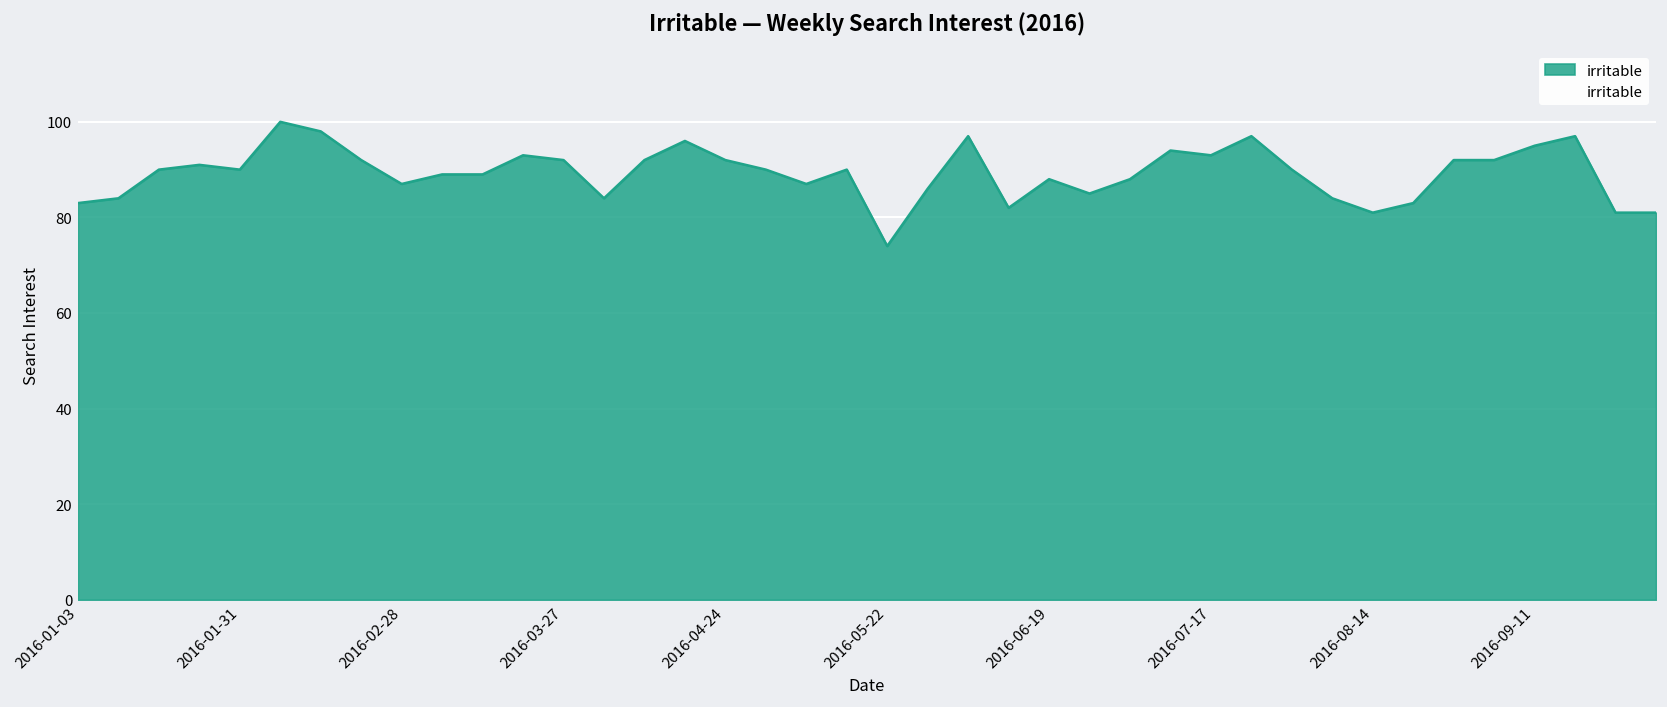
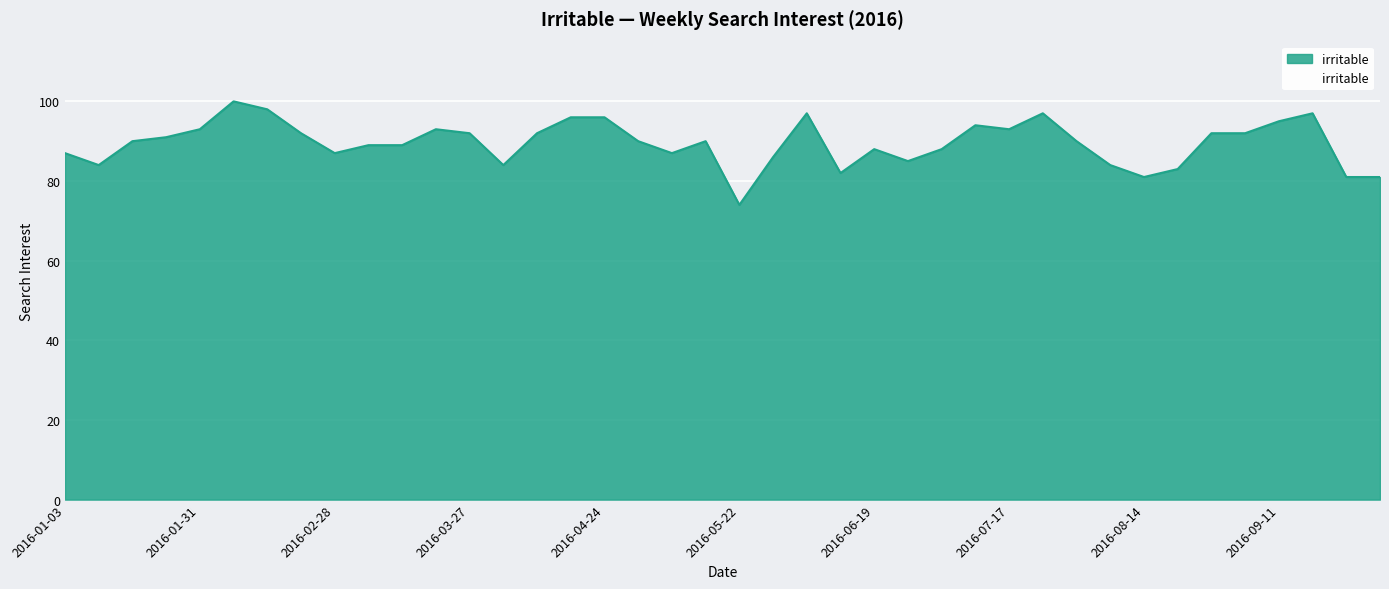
2016-01-03: 83 -> 87
2016-01-31: 90 -> 93
2016-04-24: 92 -> 96
